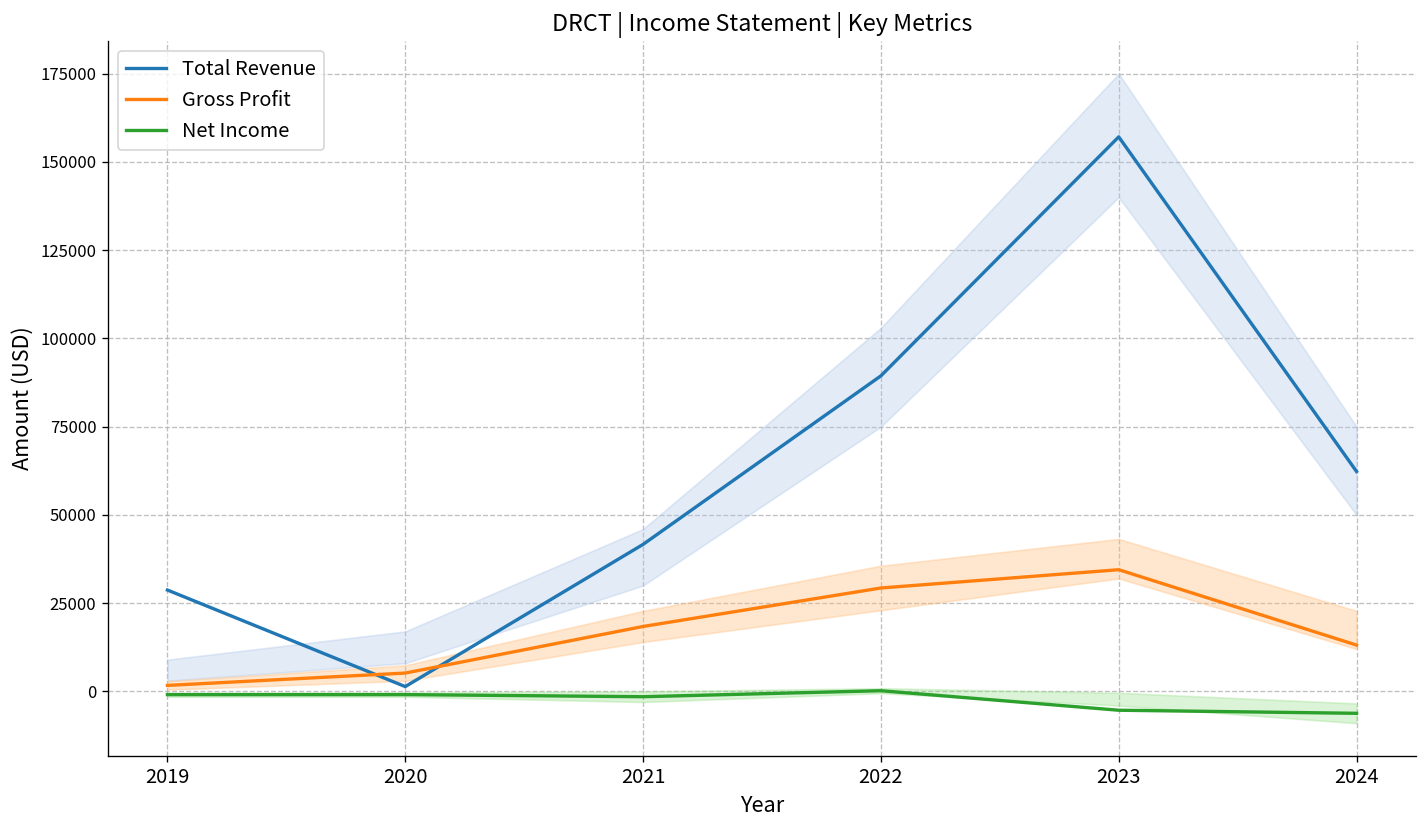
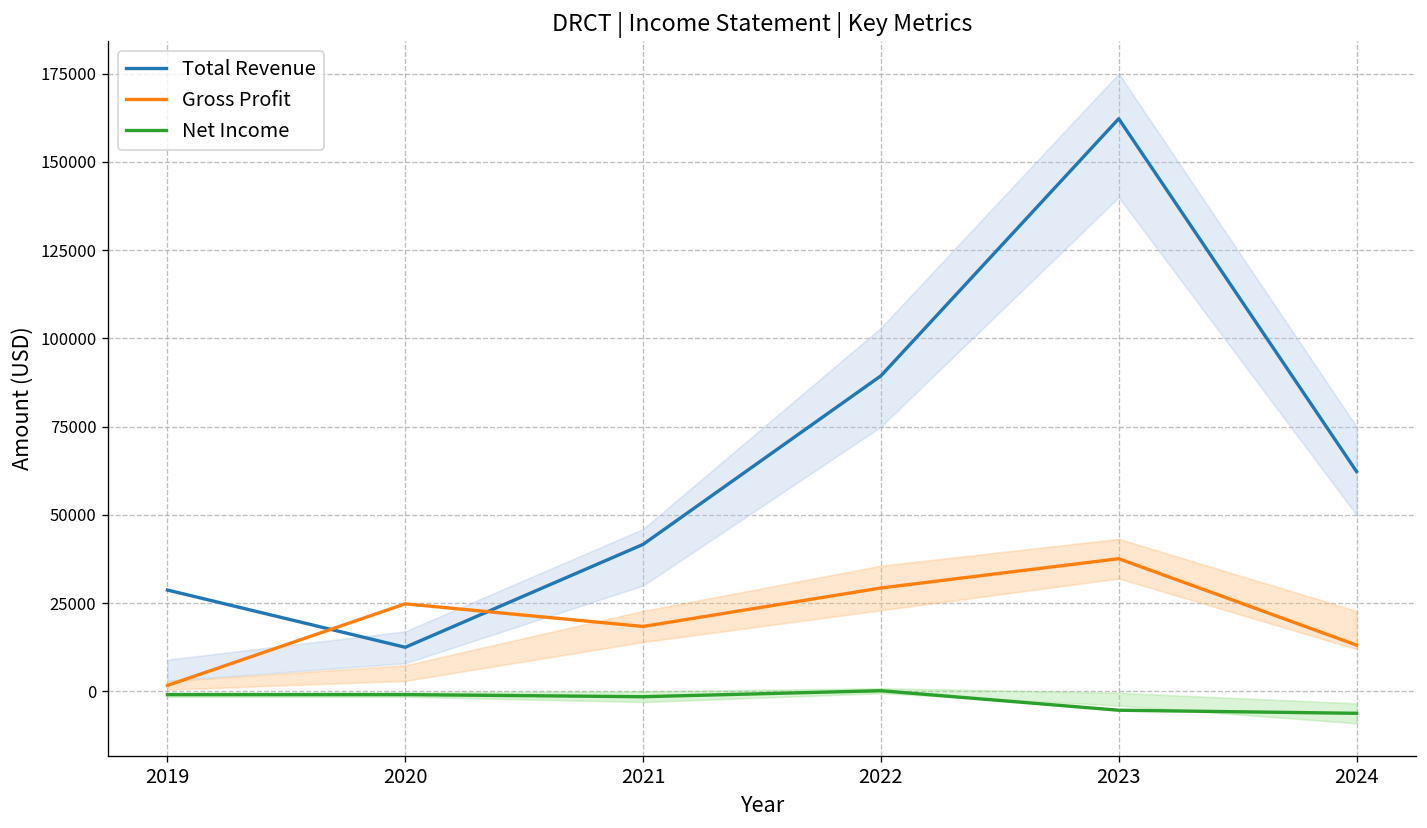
Total Revenue, 2020: 1000 -> 13000
Gross Profit, 2020: 5000 -> 25000
Total Revenue, 2023: 157000 -> 162000
Gross Profit, 2023: 34000 -> 38000
